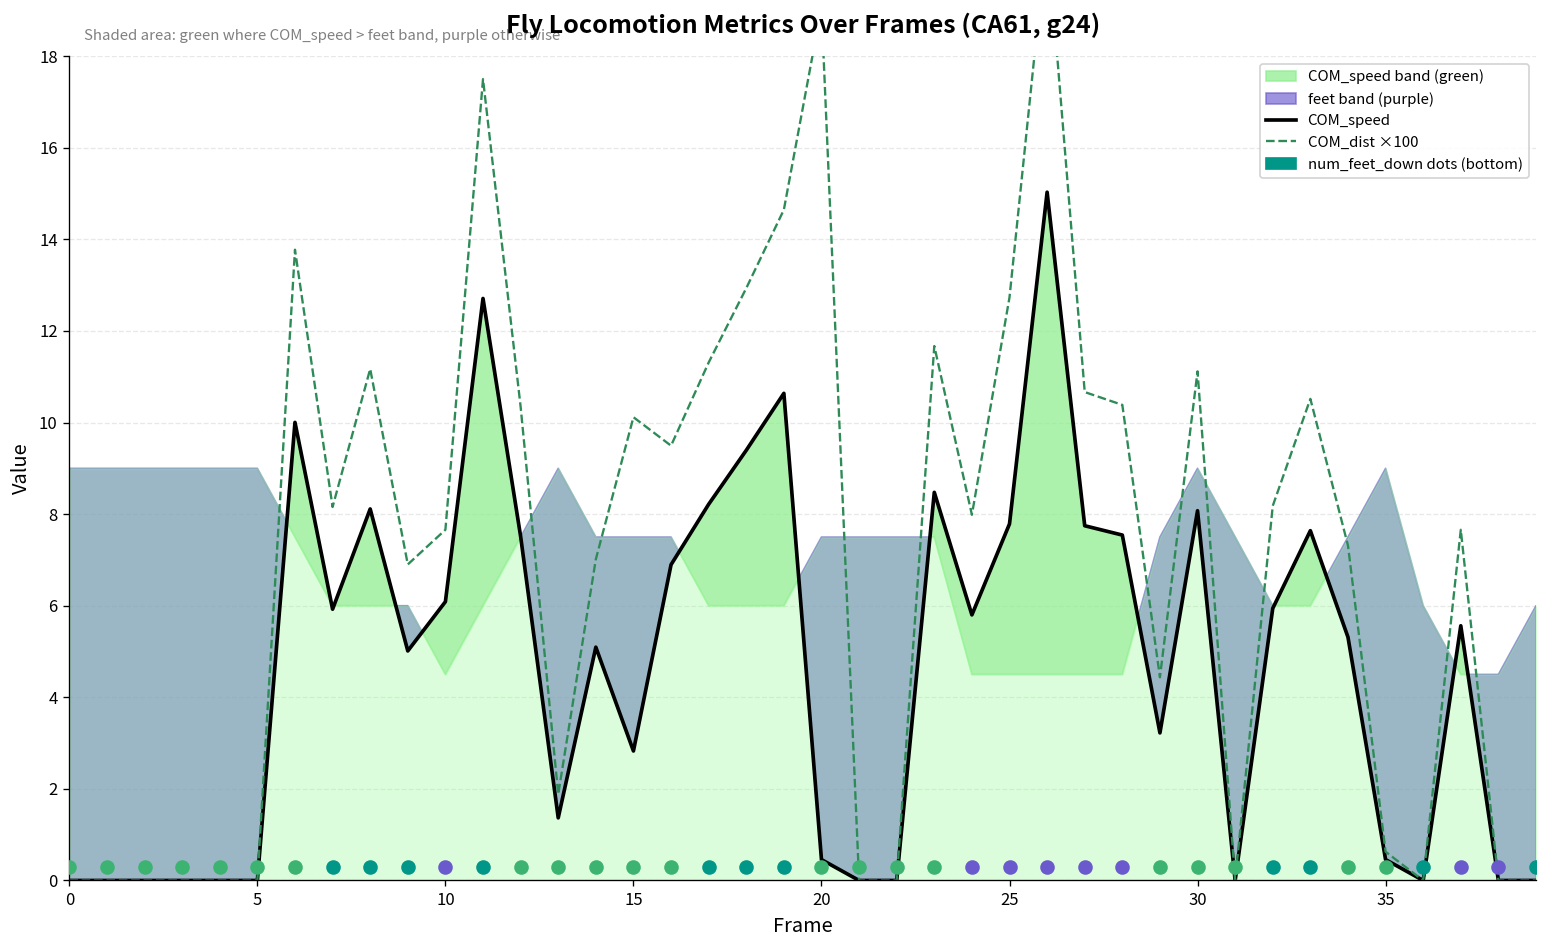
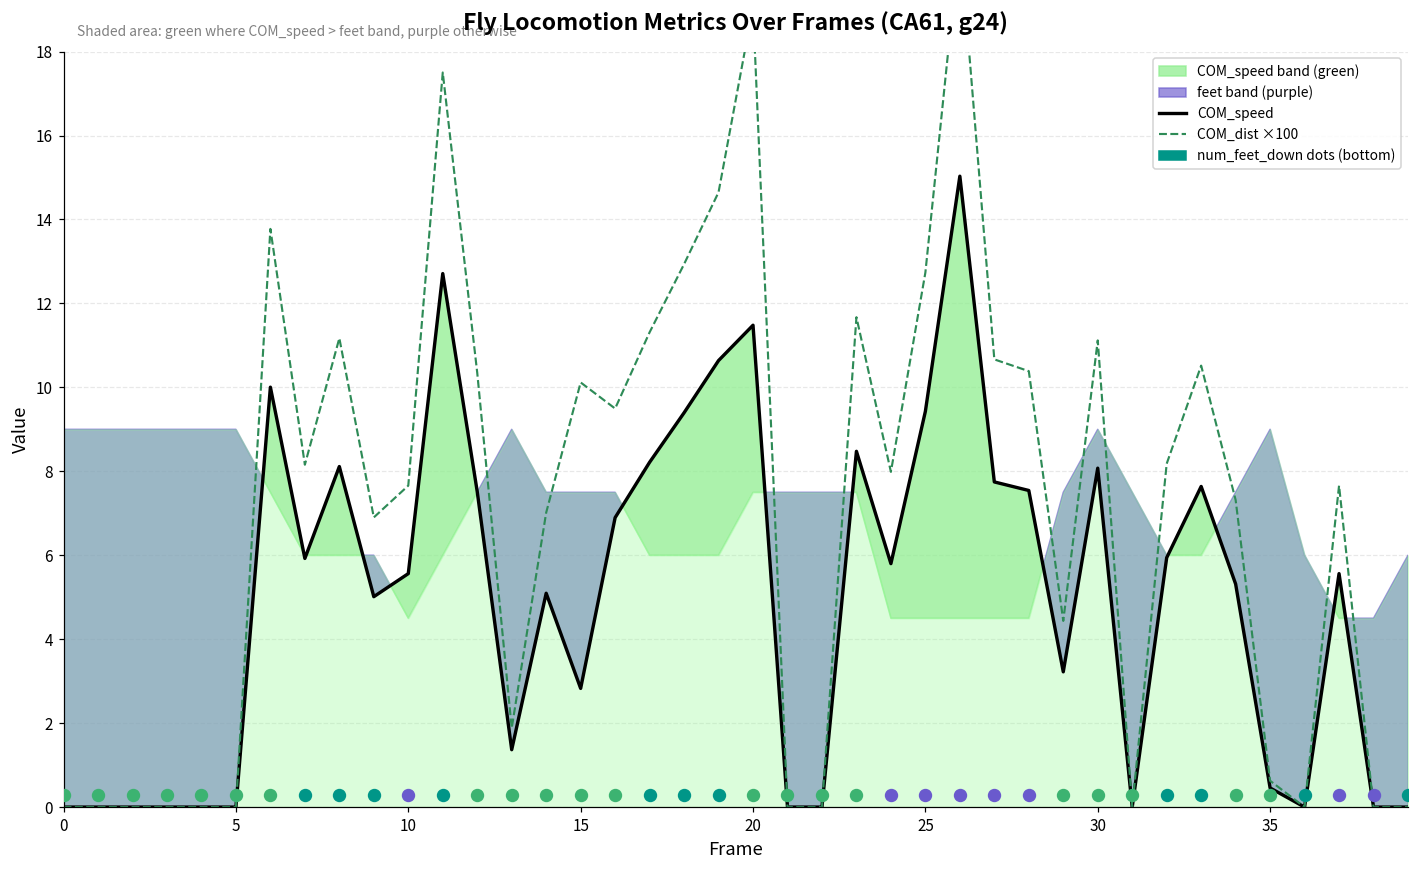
COM_speed, 10: 6.1 -> 5.6
COM_speed, 20: 0.5 -> 11.5
COM_speed, 25: 7.8 -> 9.4
